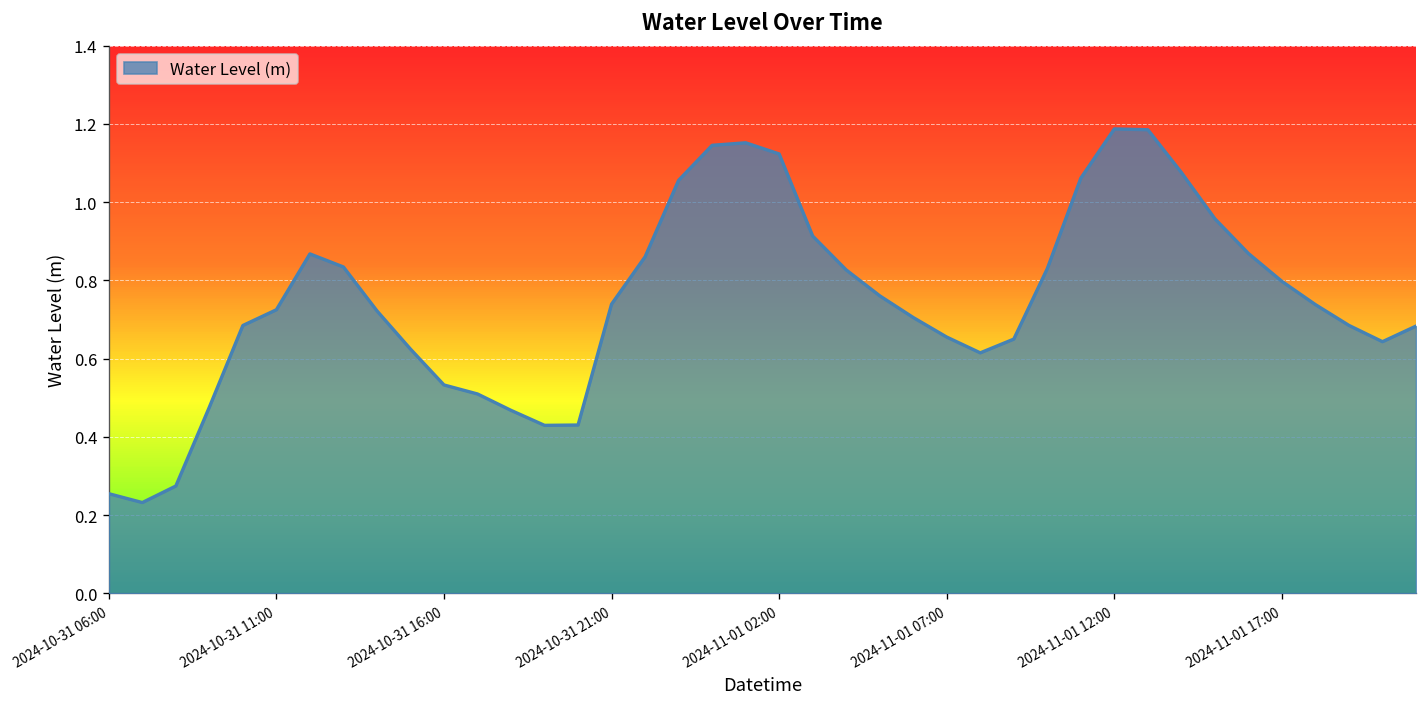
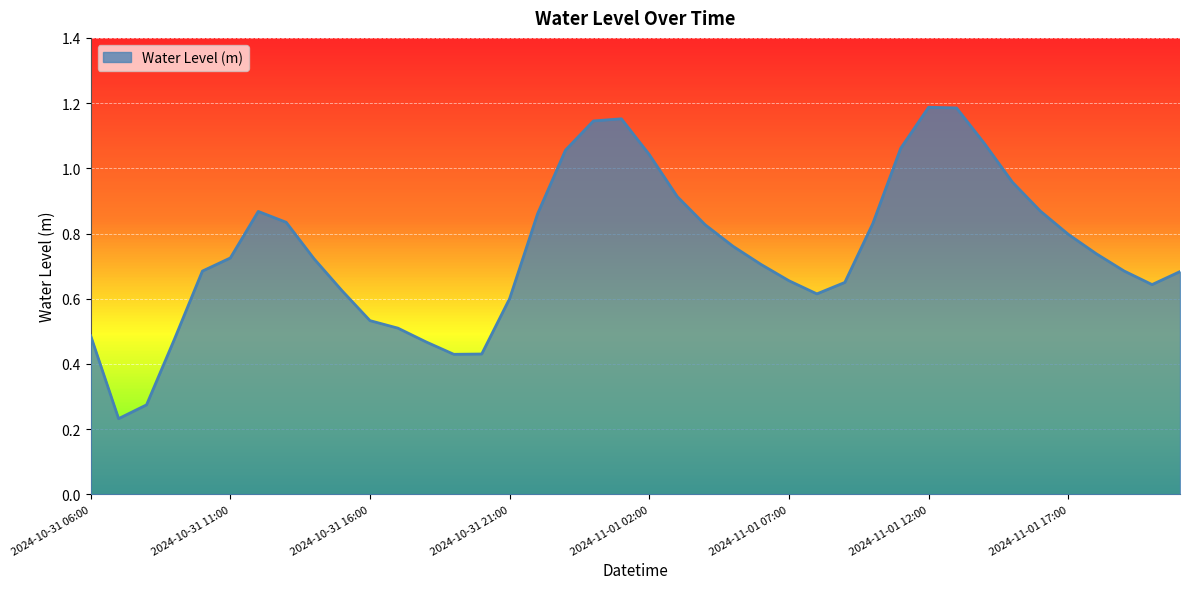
2024-10-31 06:00: 0.25 -> 0.49
2024-10-31 21:00: 0.74 -> 0.60
2024-11-01 02:00: 1.12 -> 1.04
